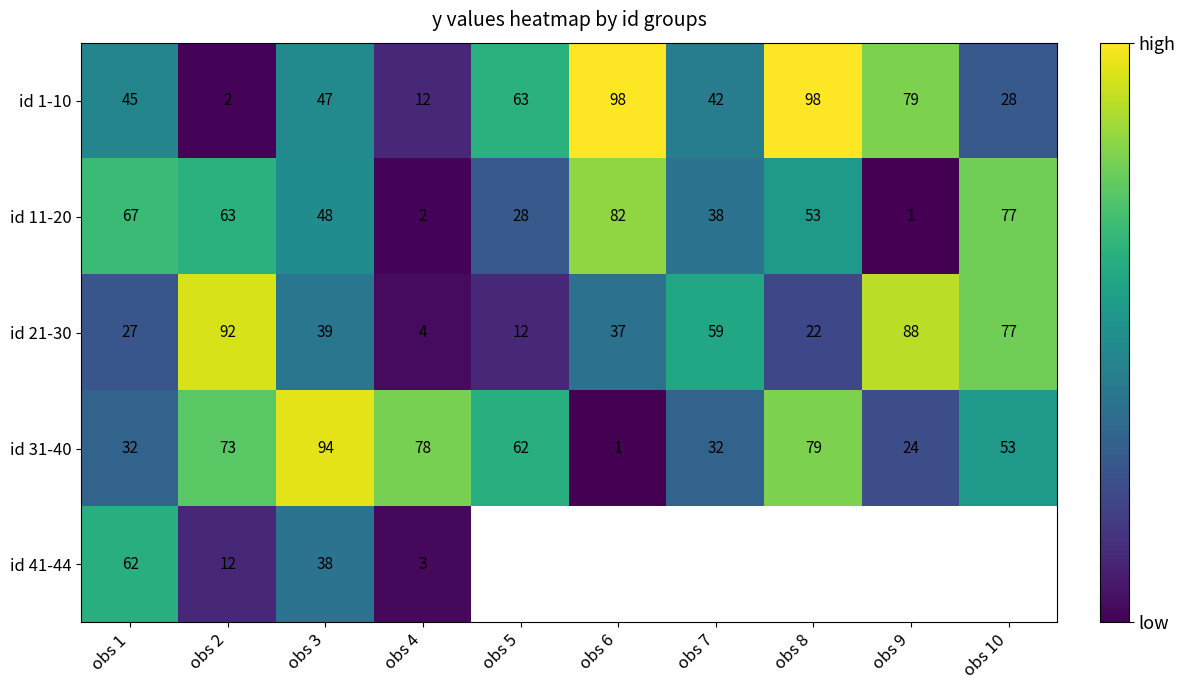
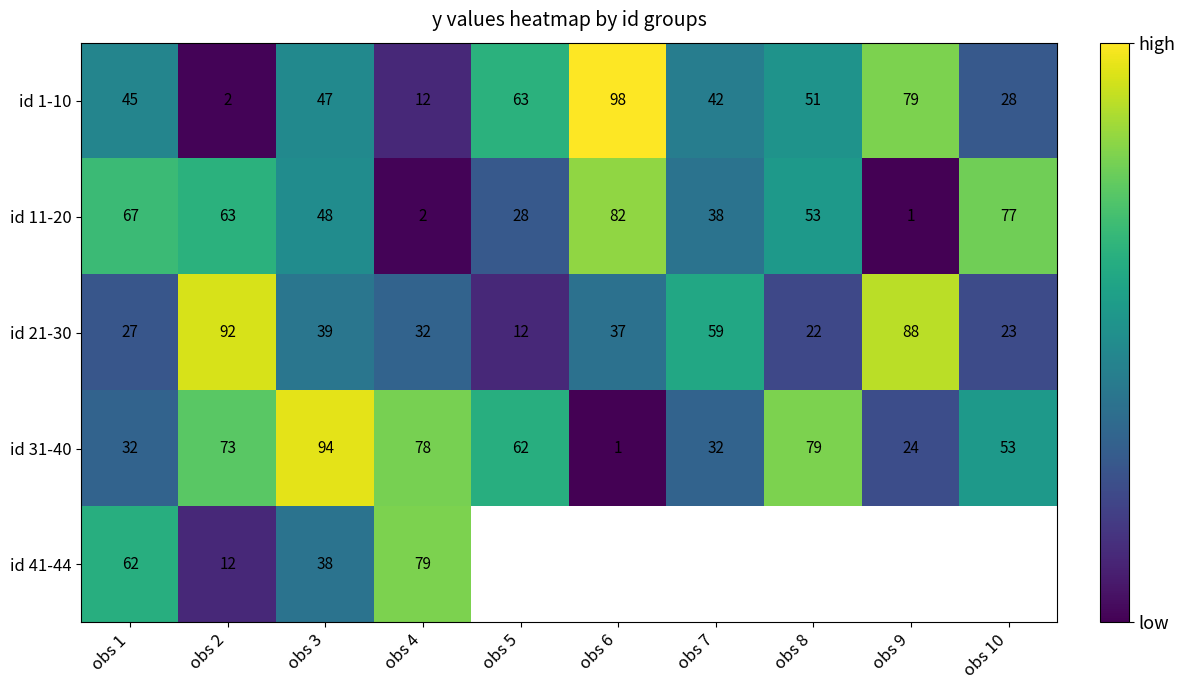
id 1-10, obs 8: 98 -> 51
id 21-30, obs 4: 4 -> 32
id 21-30, obs 10: 77 -> 23
id 41-44, obs 4: 3 -> 79
